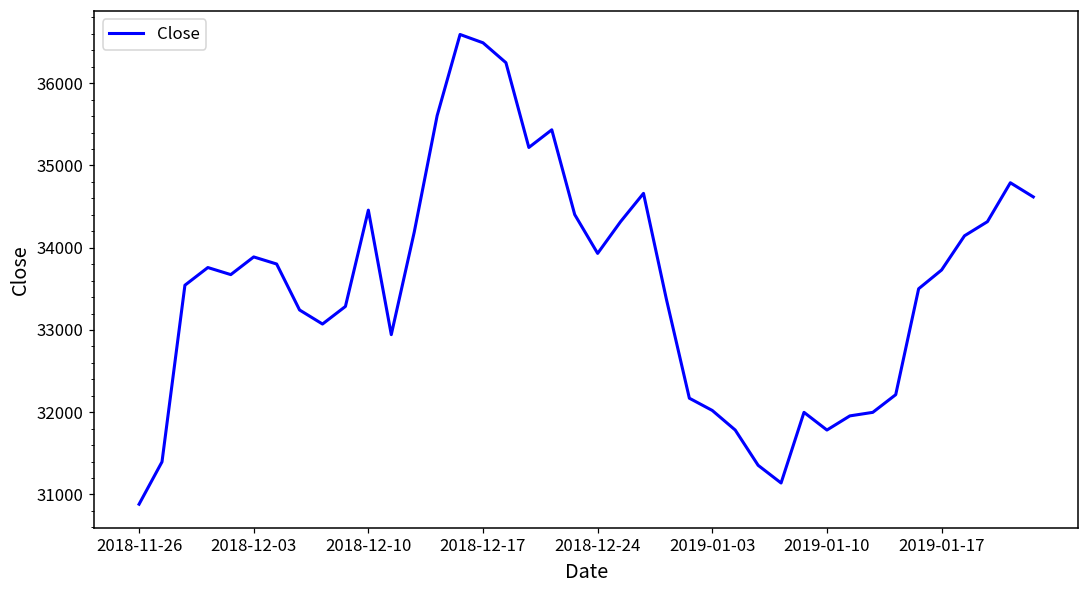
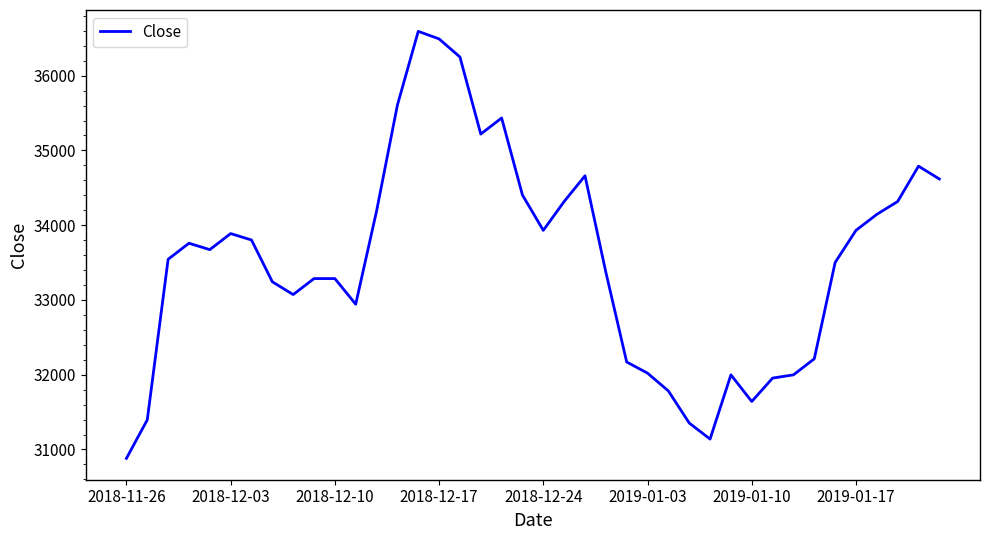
2018-12-10: 34500 -> 33300
2019-01-10: 31800 -> 31600
2019-01-17: 33700 -> 33900
